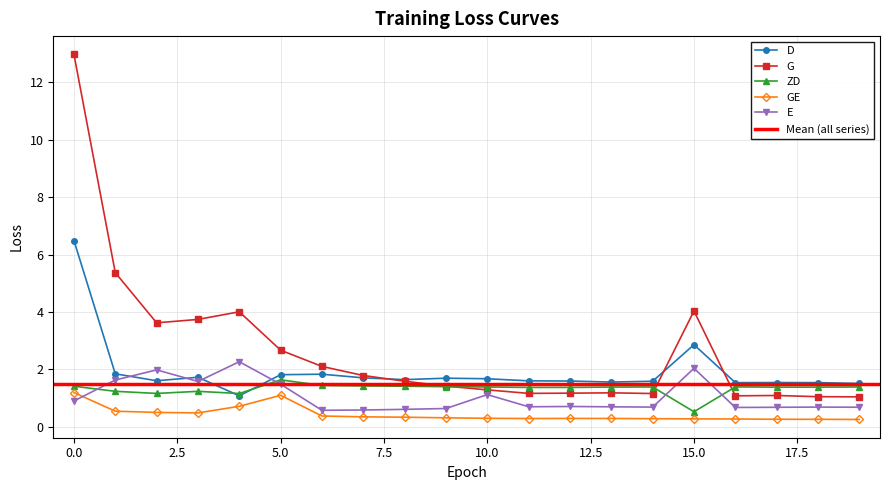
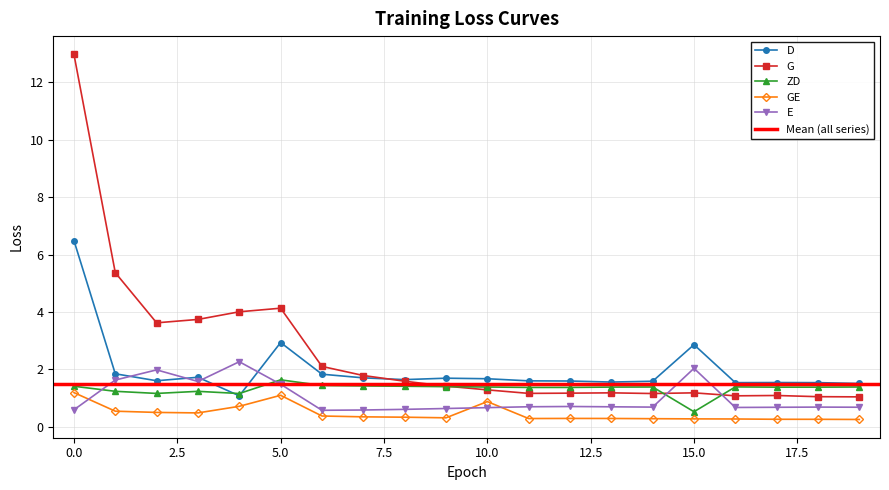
E, 0.0: 0.9 -> 0.6
D, 5.0: 1.8 -> 2.9
G, 5.0: 2.7 -> 4.1
GE, 10.0: 0.3 -> 0.9
E, 10.0: 1.1 -> 0.7
G, 15.0: 4.0 -> 1.2
